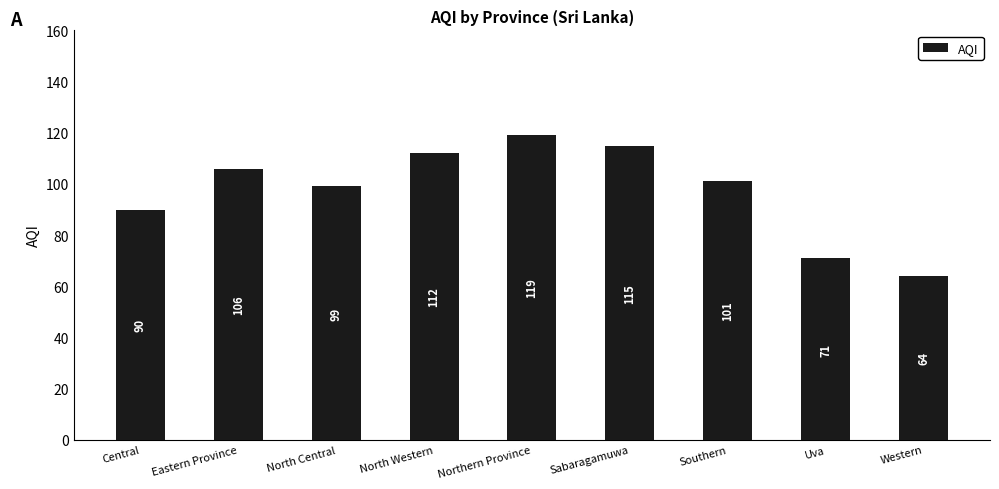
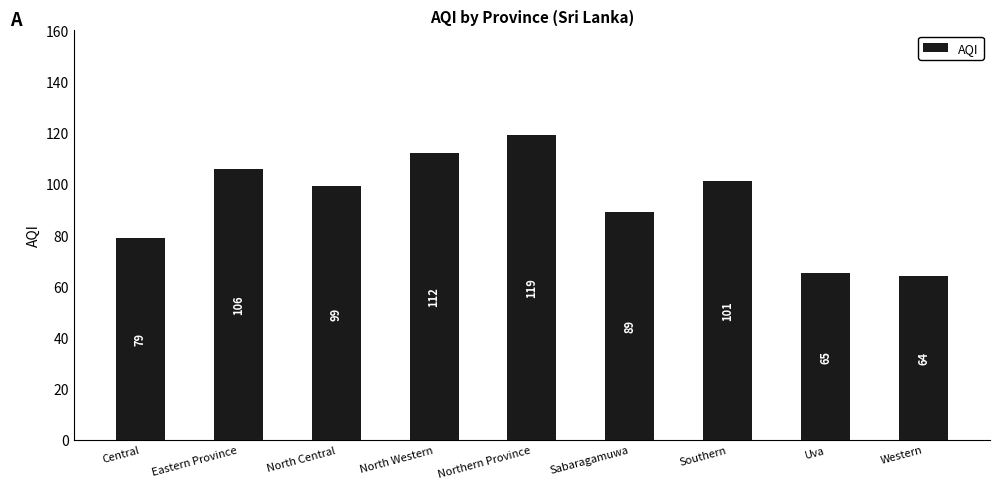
Central: 90 -> 79
Sabaragamuwa: 115 -> 89
Uva: 71 -> 65
